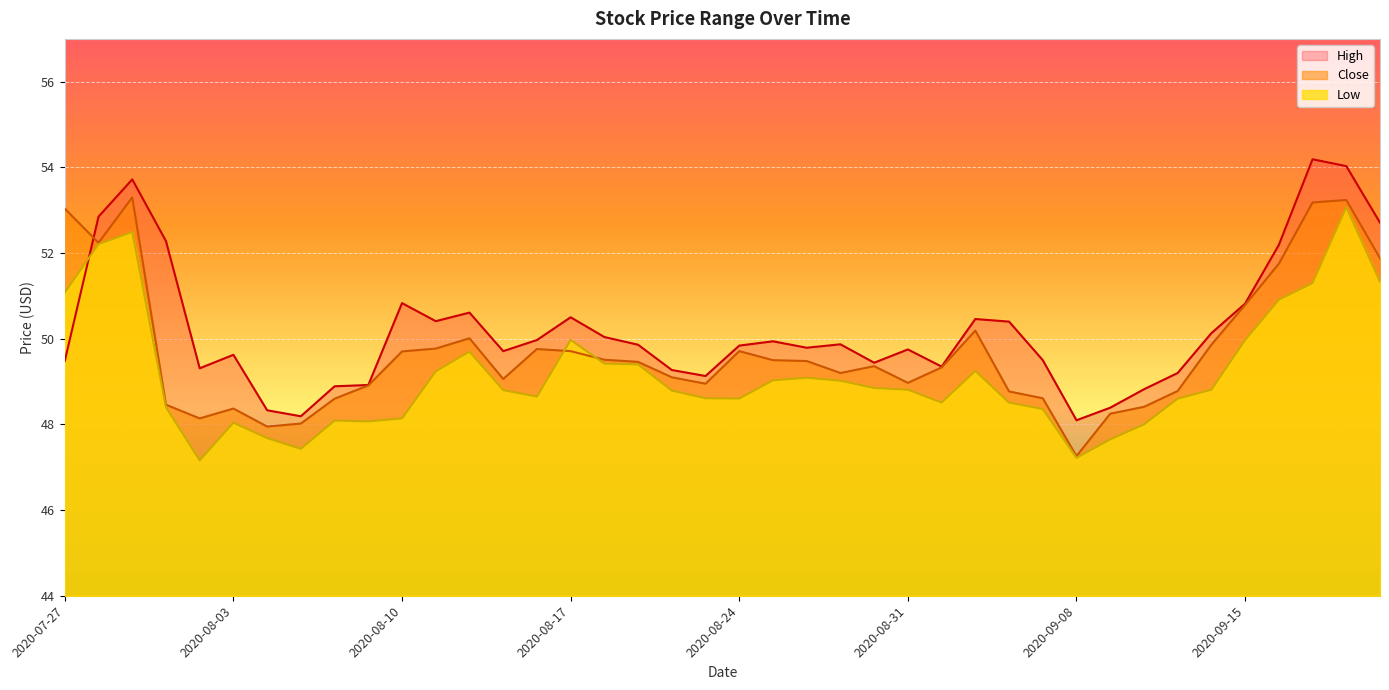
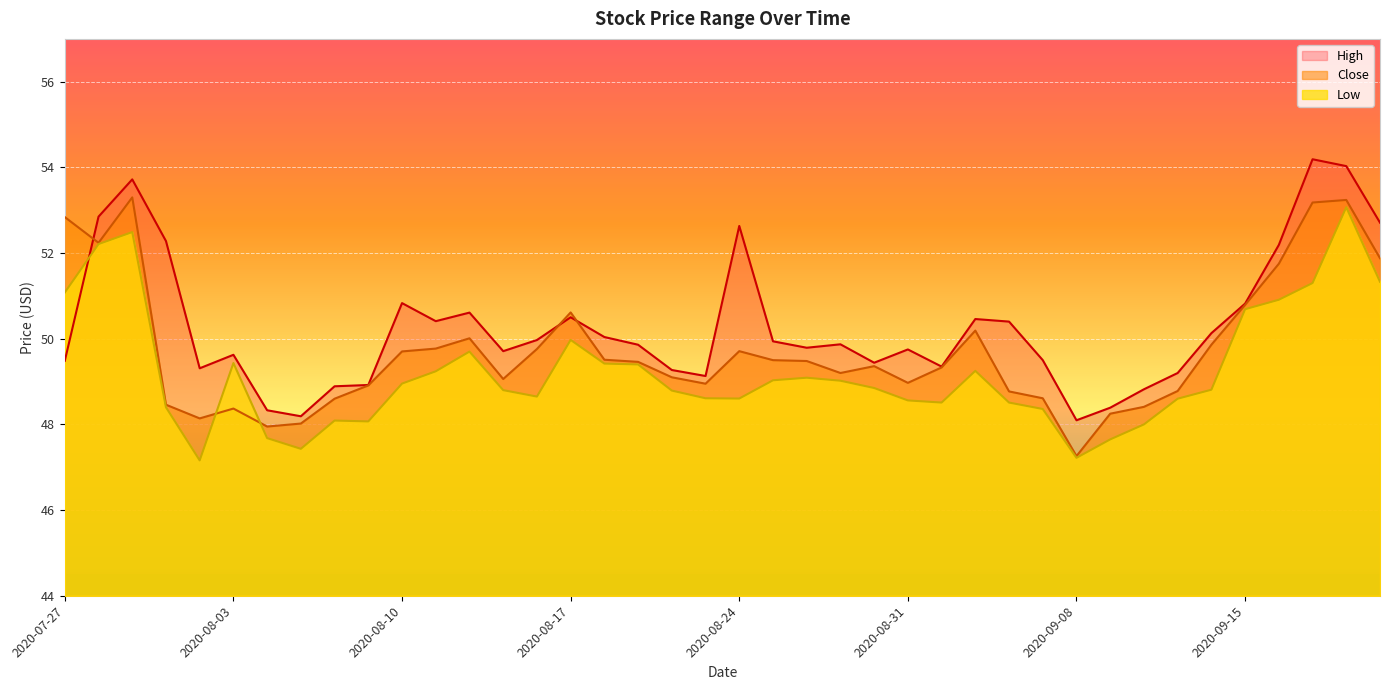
Close, 2020-07-27: 53.0 -> 52.8
Low, 2020-08-03: 48.0 -> 49.4
Low, 2020-08-10: 48.1 -> 49.0
Close, 2020-08-17: 49.7 -> 50.6
High, 2020-08-24: 49.8 -> 52.6
Low, 2020-08-31: 48.8 -> 48.6
Low, 2020-09-15: 50.0 -> 50.7
